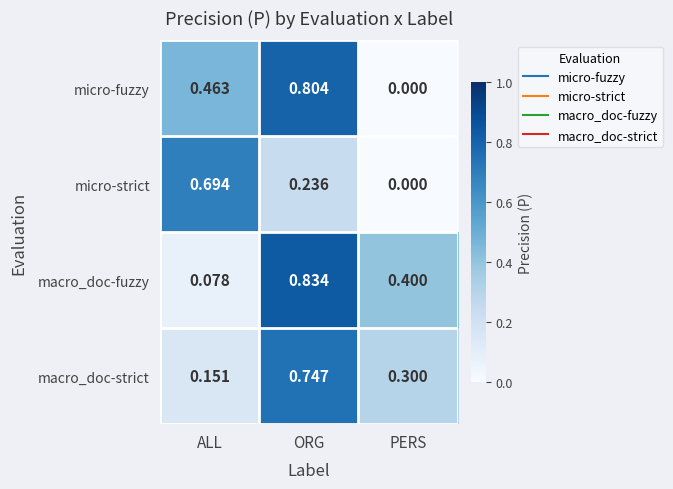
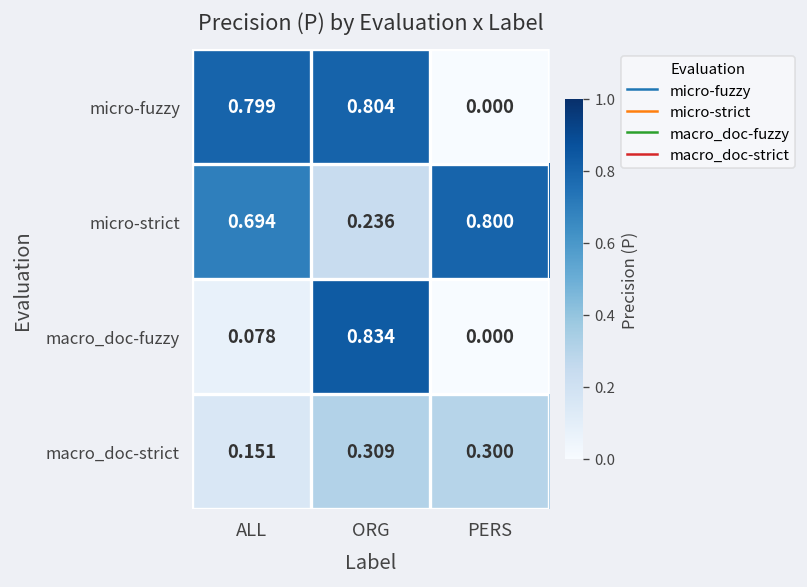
micro-fuzzy, ALL: 0.463 -> 0.799
micro-strict, PERS: 0.000 -> 0.800
macro_doc-fuzzy, PERS: 0.400 -> 0.000
macro_doc-strict, ORG: 0.747 -> 0.309
